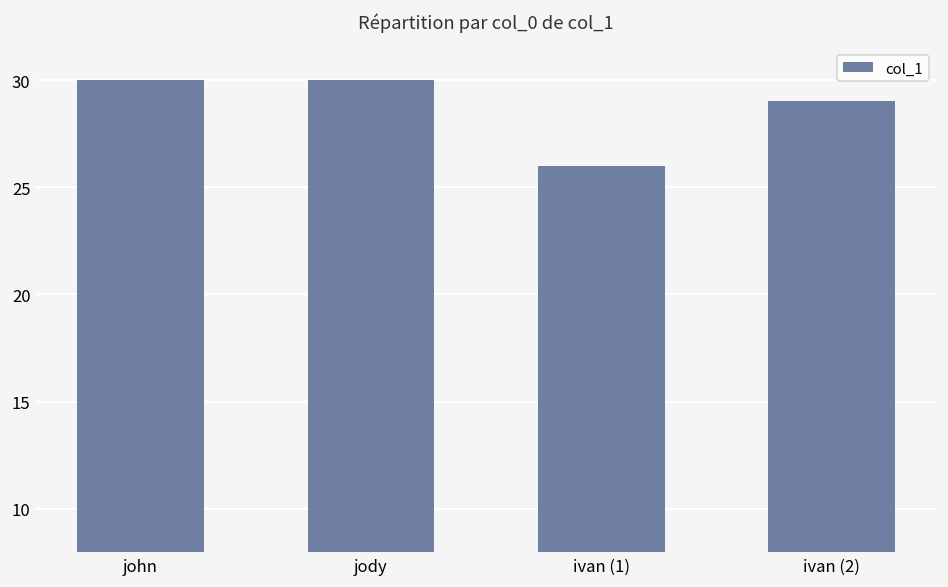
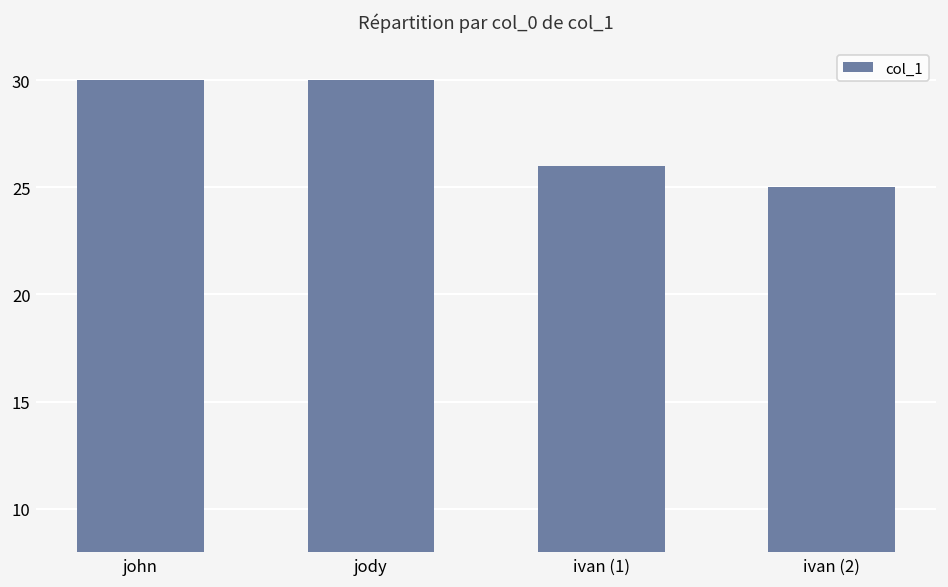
ivan (2): 29 -> 25
